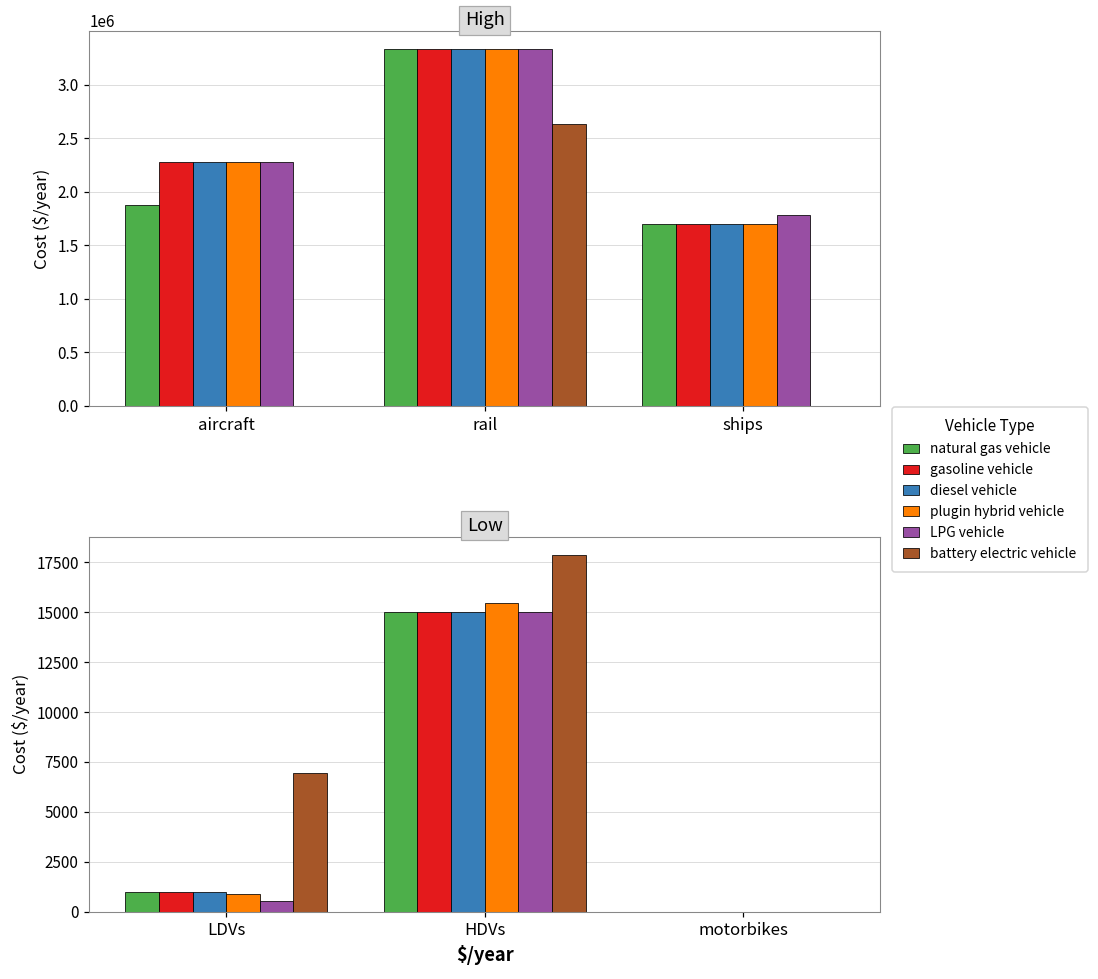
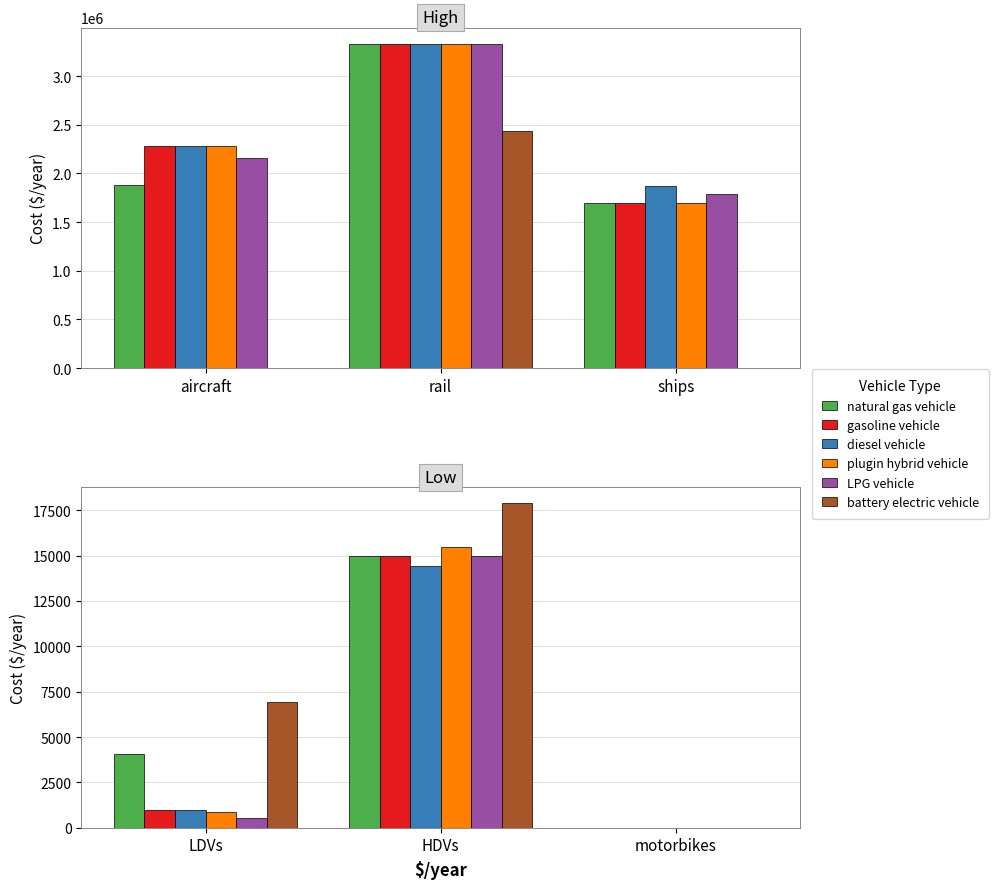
High, LPG vehicle, aircraft: 2300000 -> 2200000
High, battery electric vehicle, rail: 2600000 -> 2400000
High, diesel vehicle, ships: 1700000 -> 1900000
Low, natural gas vehicle, LDVs: 1000 -> 4100
Low, diesel vehicle, HDVs: 15000 -> 14400
